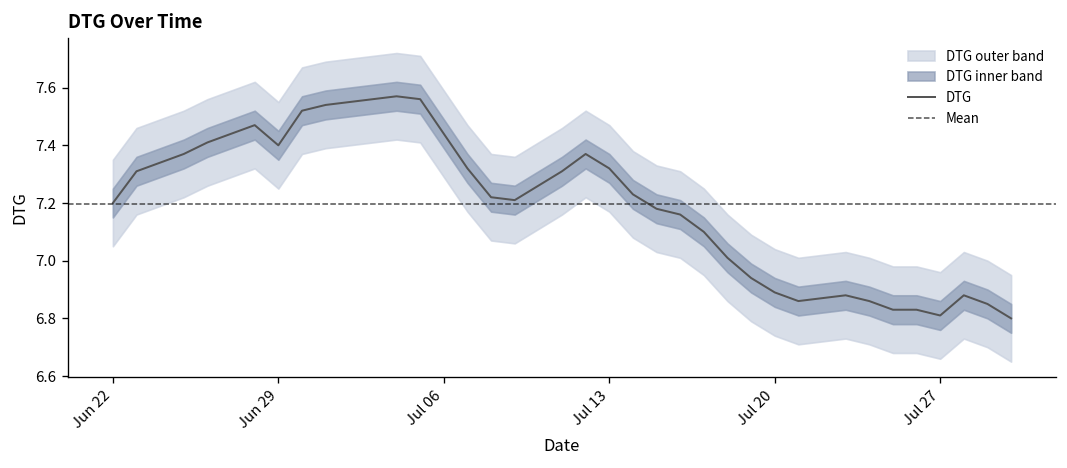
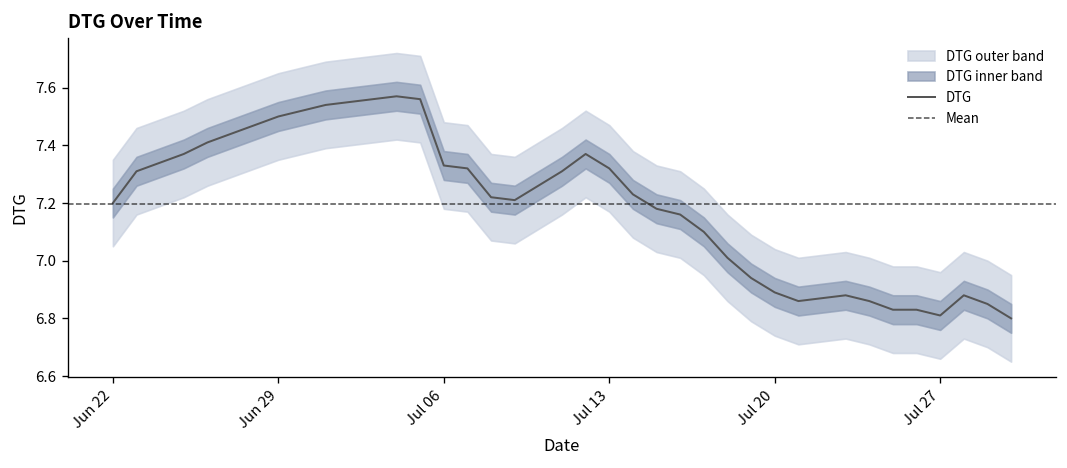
DTG, Jun 29: 7.4 -> 7.5
DTG, Jul 06: 7.44 -> 7.33
